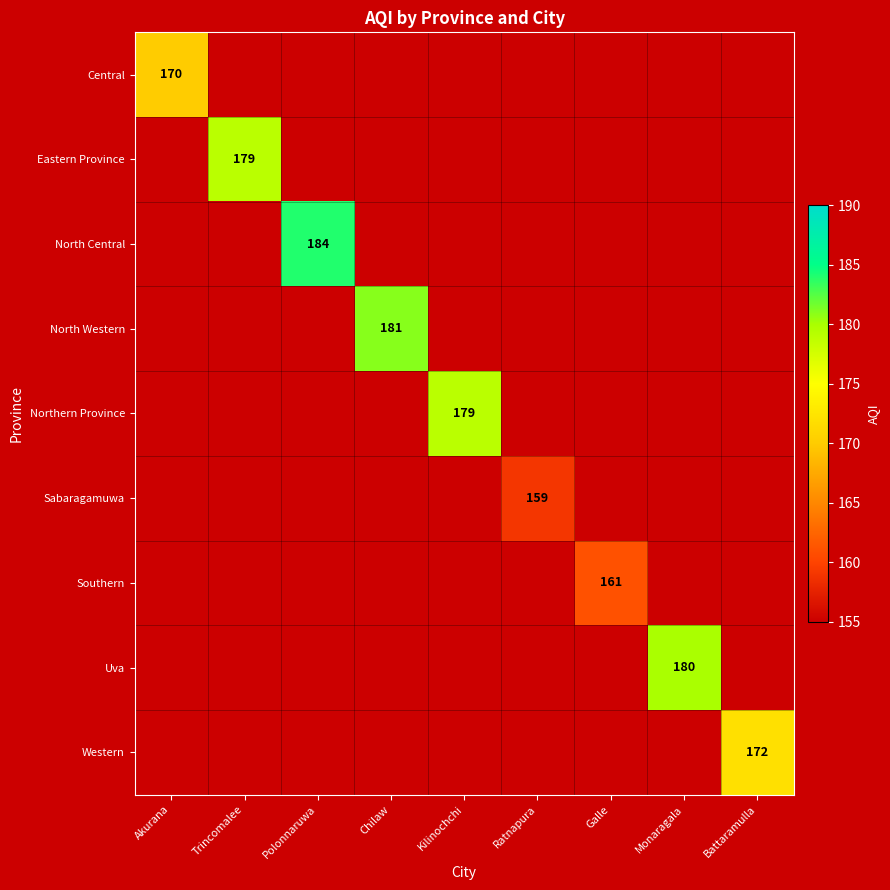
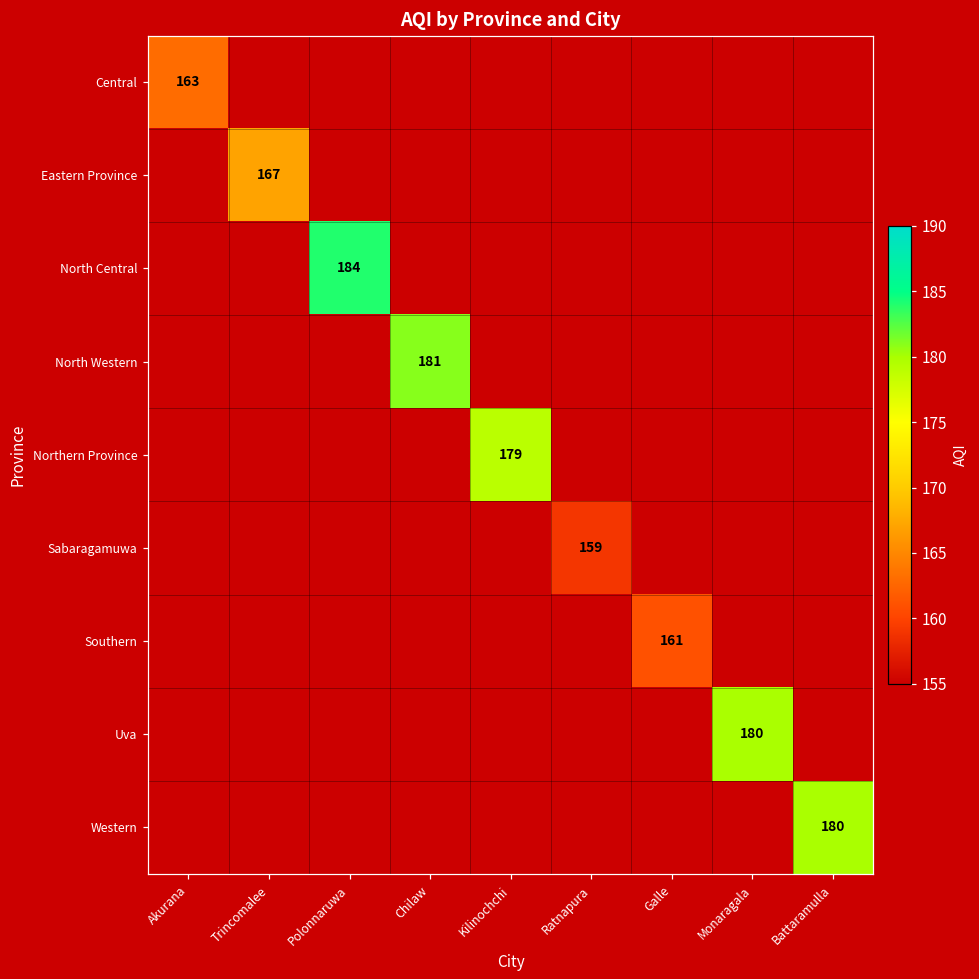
Central, Akurana: 170 -> 163
Eastern Province, Trincomalee: 179 -> 167
Western, Battaramulla: 172 -> 180
